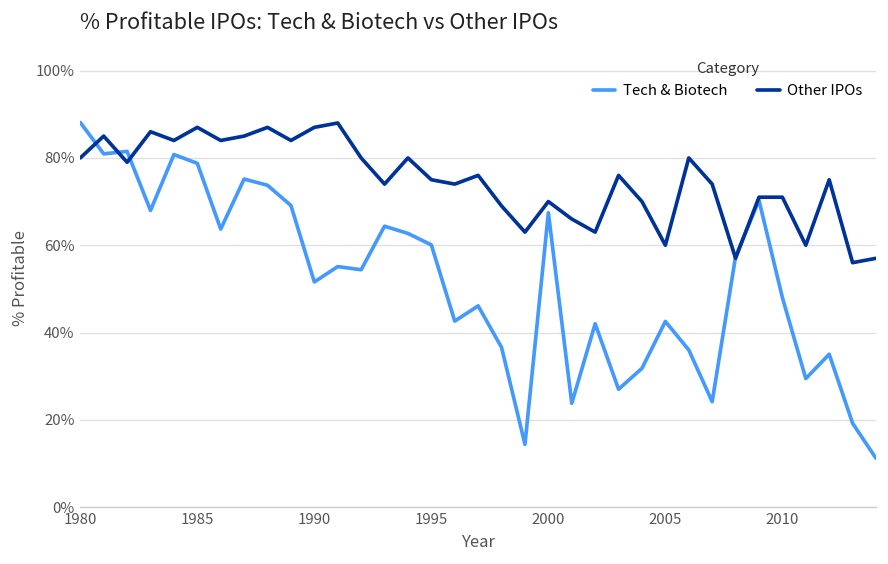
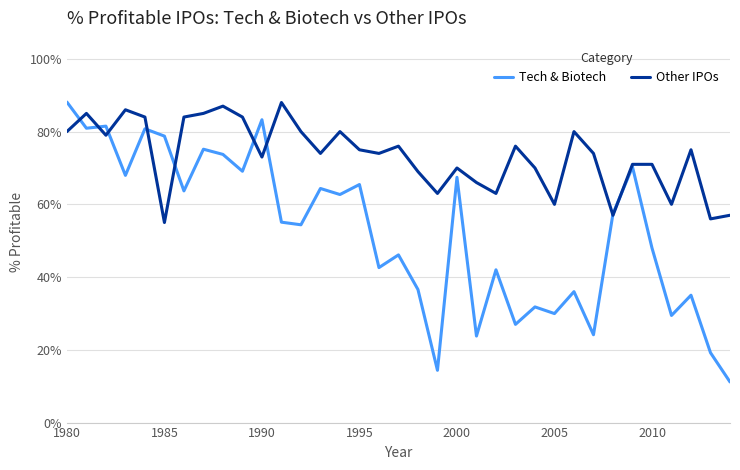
Other IPOs, 1985: 87% -> 55%
Tech & Biotech, 1990: 52% -> 83%
Other IPOs, 1990: 87% -> 73%
Tech & Biotech, 1995: 60% -> 65%
Tech & Biotech, 2005: 43% -> 30%
